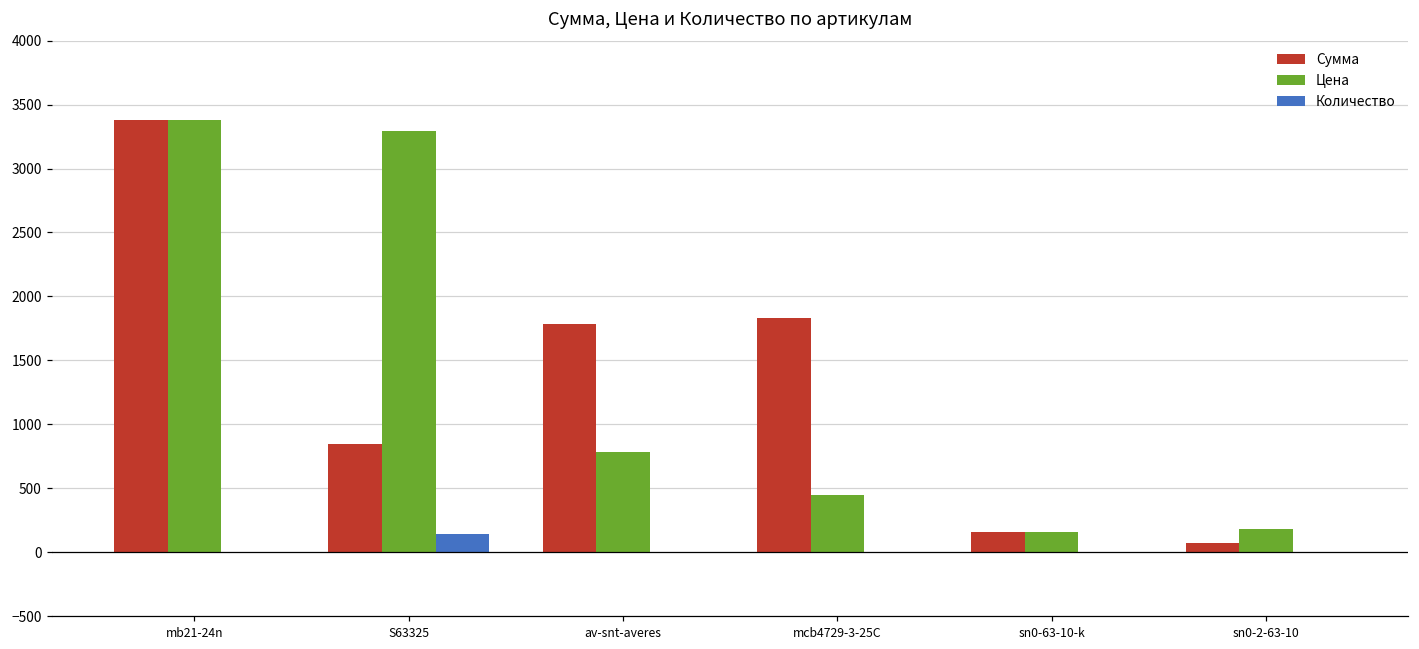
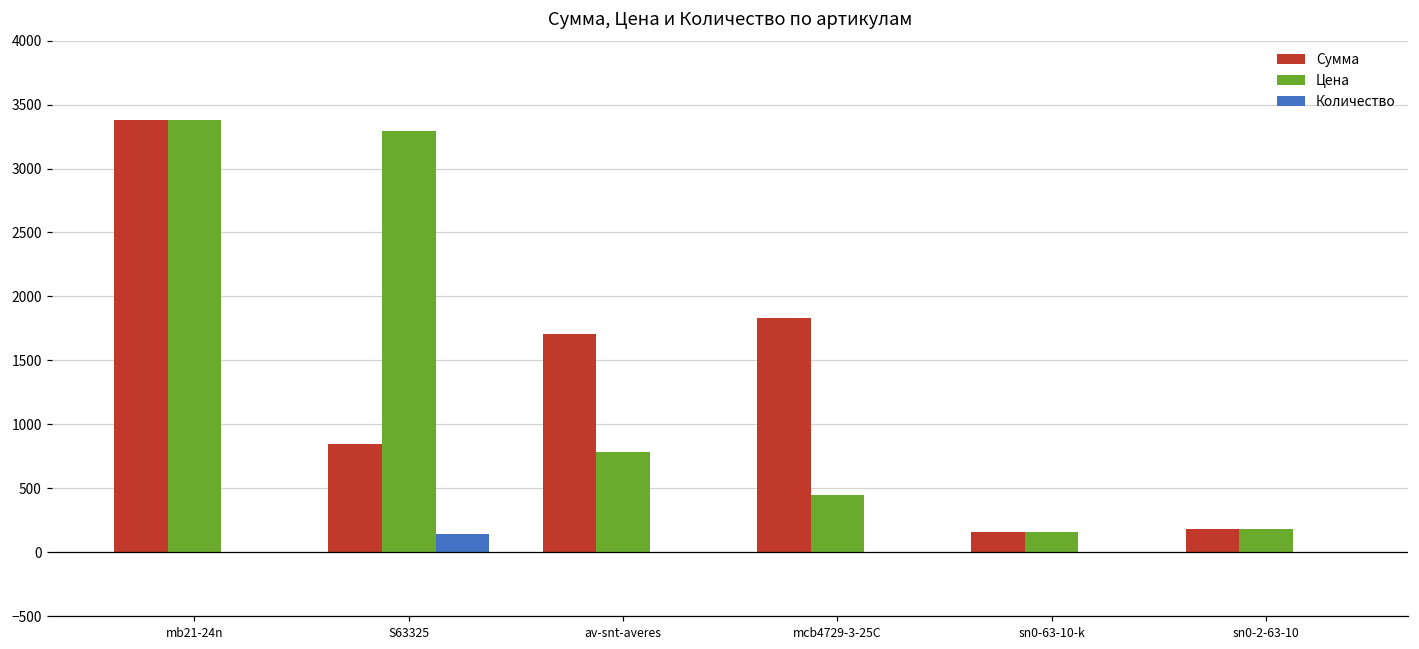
Сумма, av-snt-averes: 1780 -> 1710
Сумма, sn0-2-63-10: 70 -> 190
